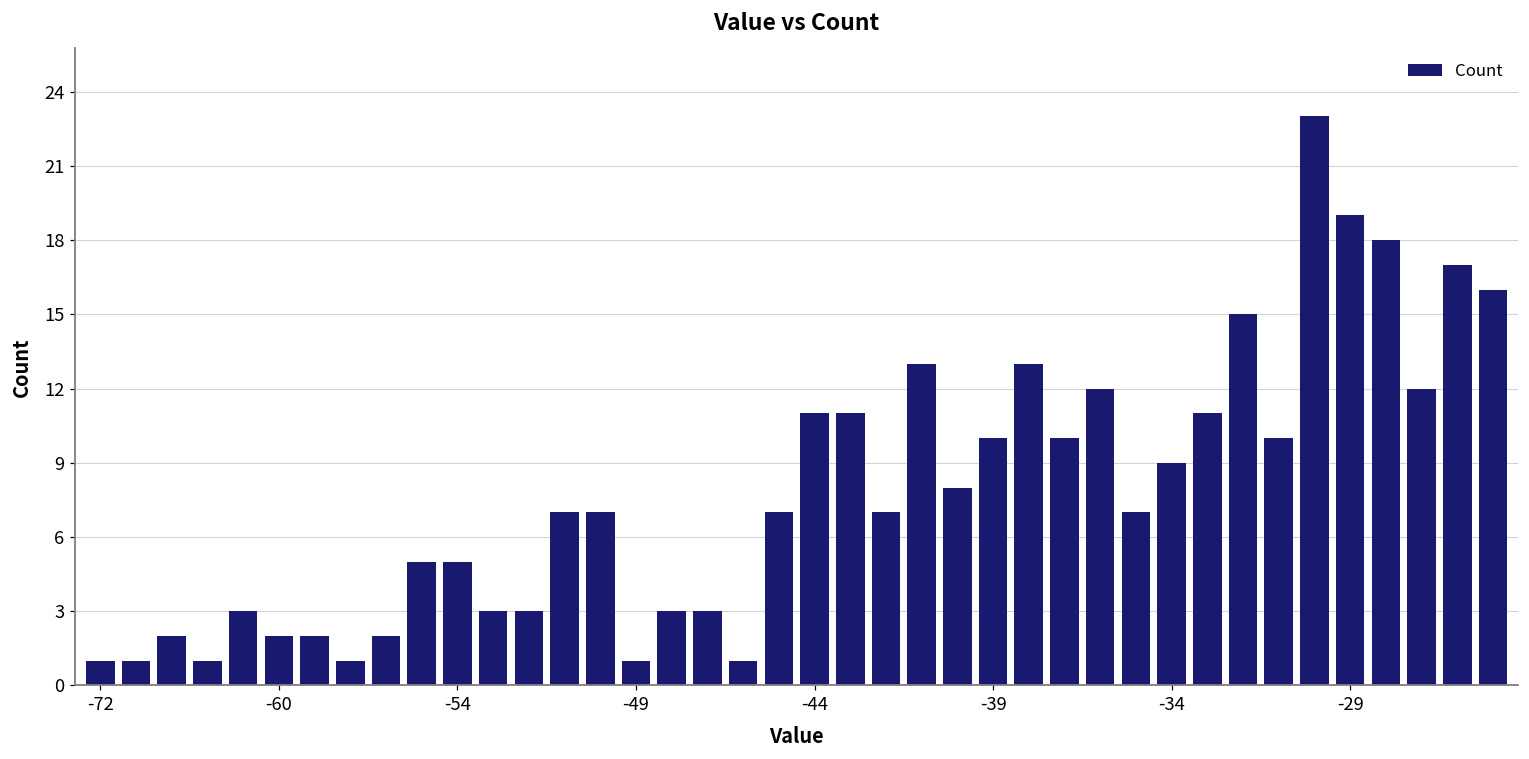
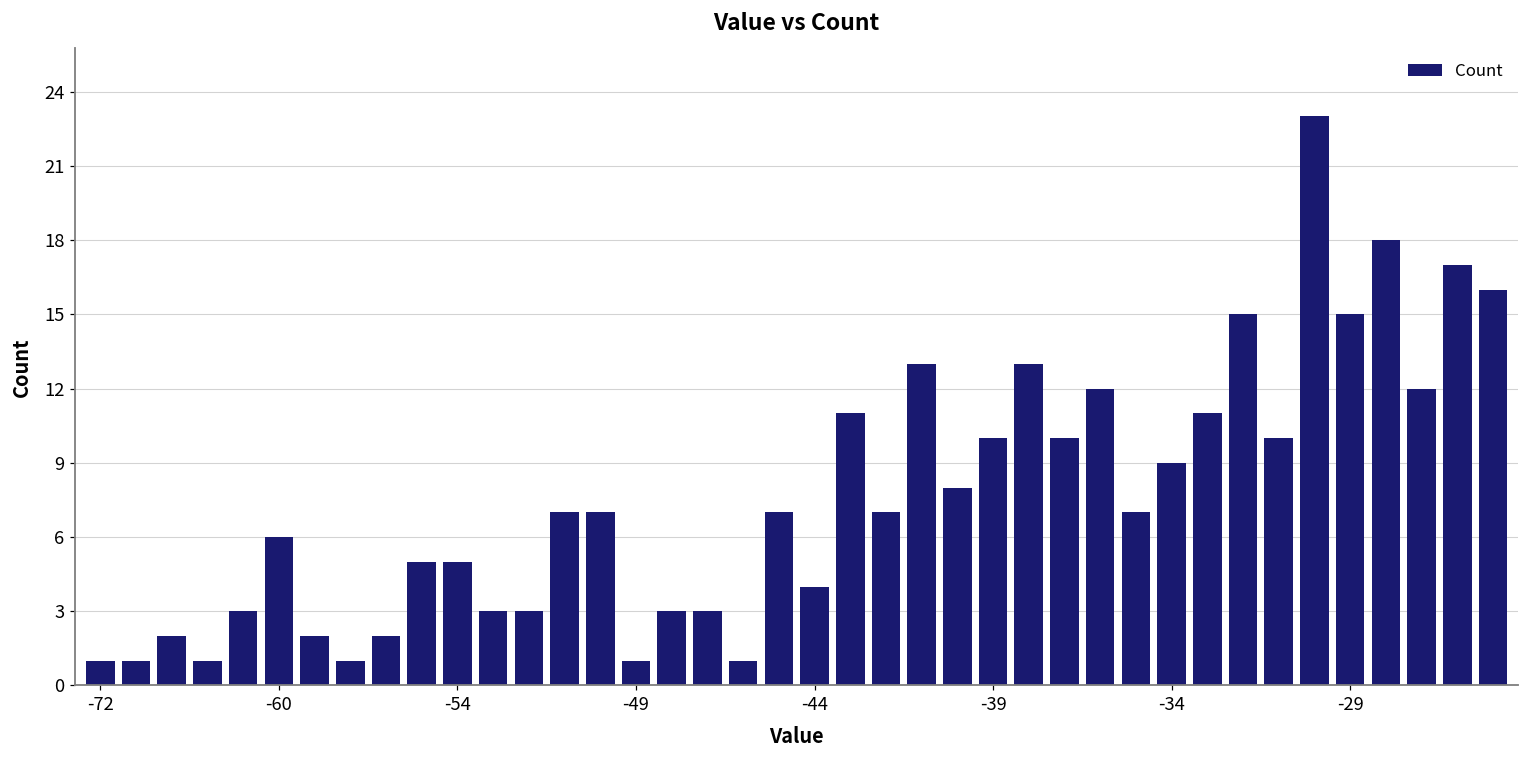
-60: 2 -> 6
-44: 11 -> 4
-29: 19 -> 15
